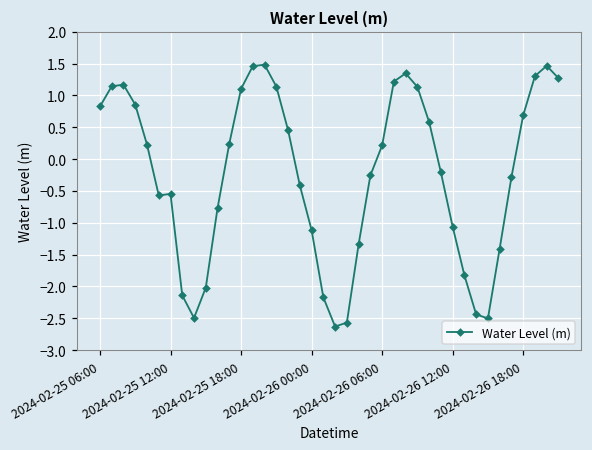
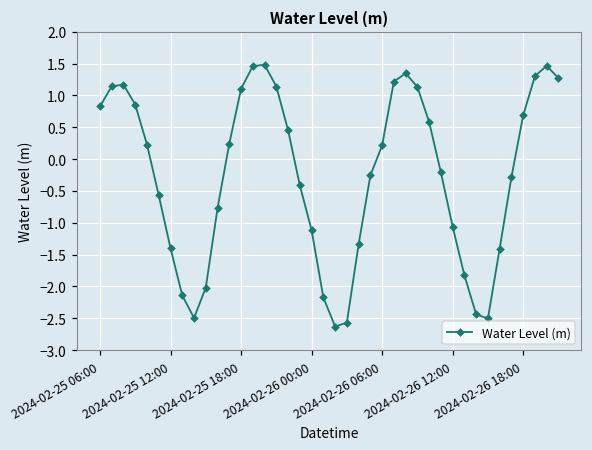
2024-02-25 12:00: -0.5 -> -1.4
